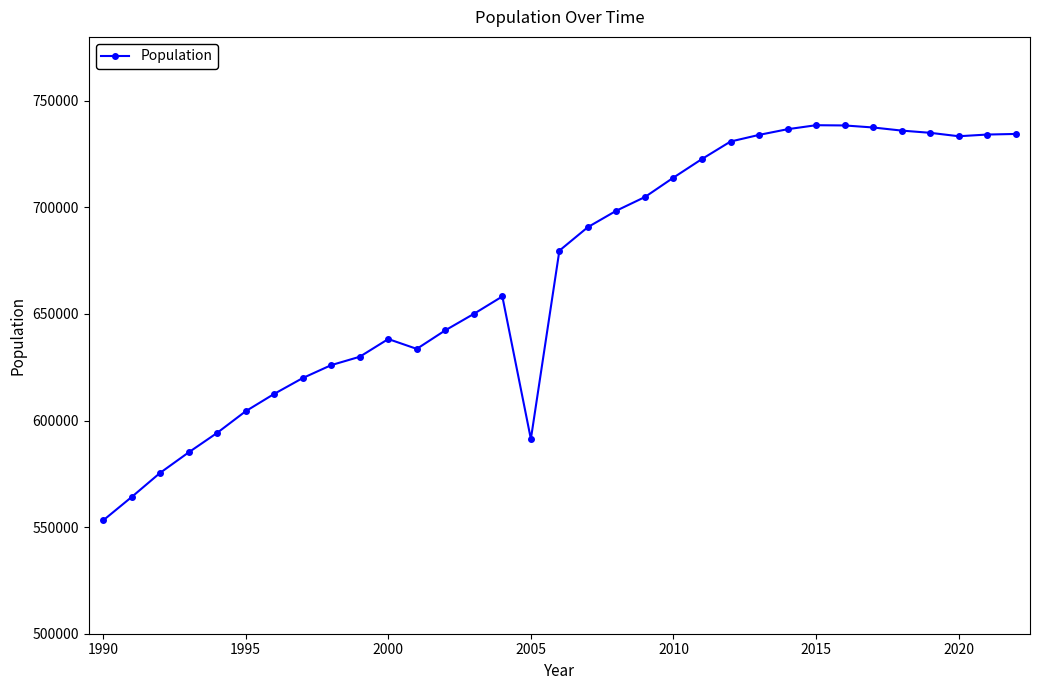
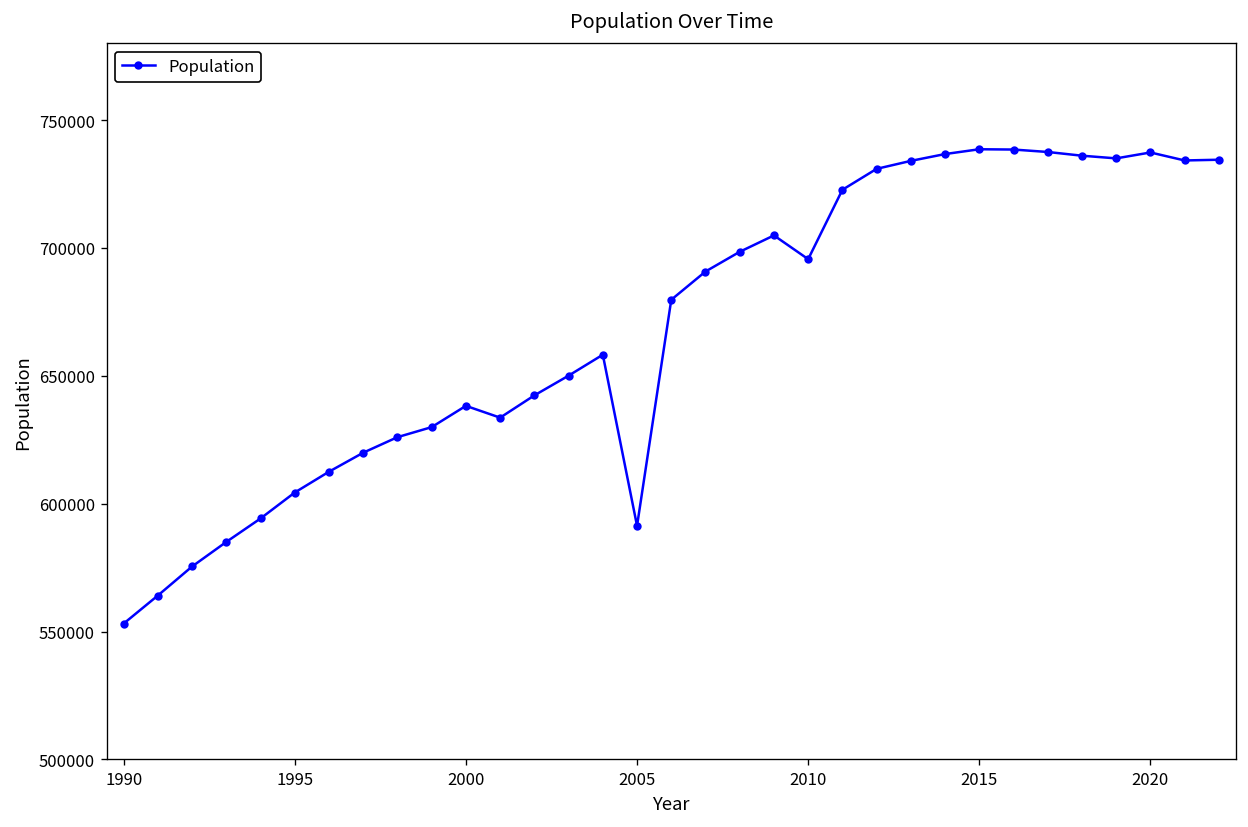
2010: 714000 -> 696000
2020: 733000 -> 737000
